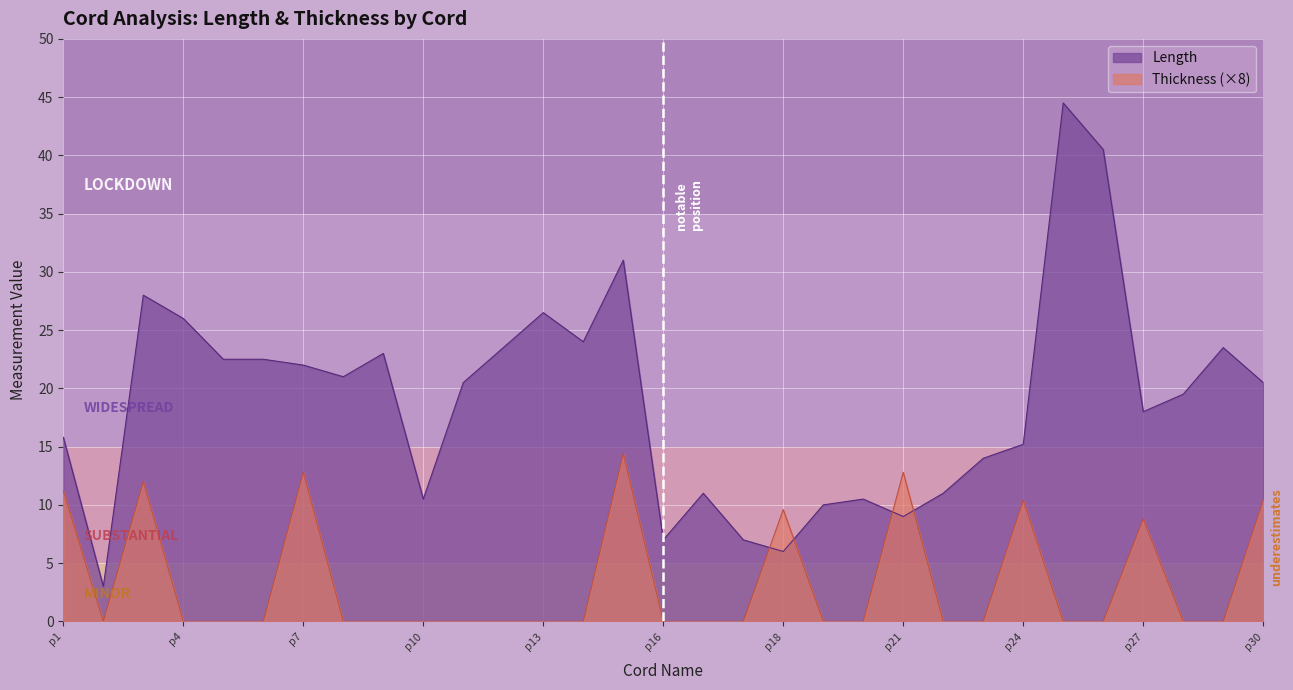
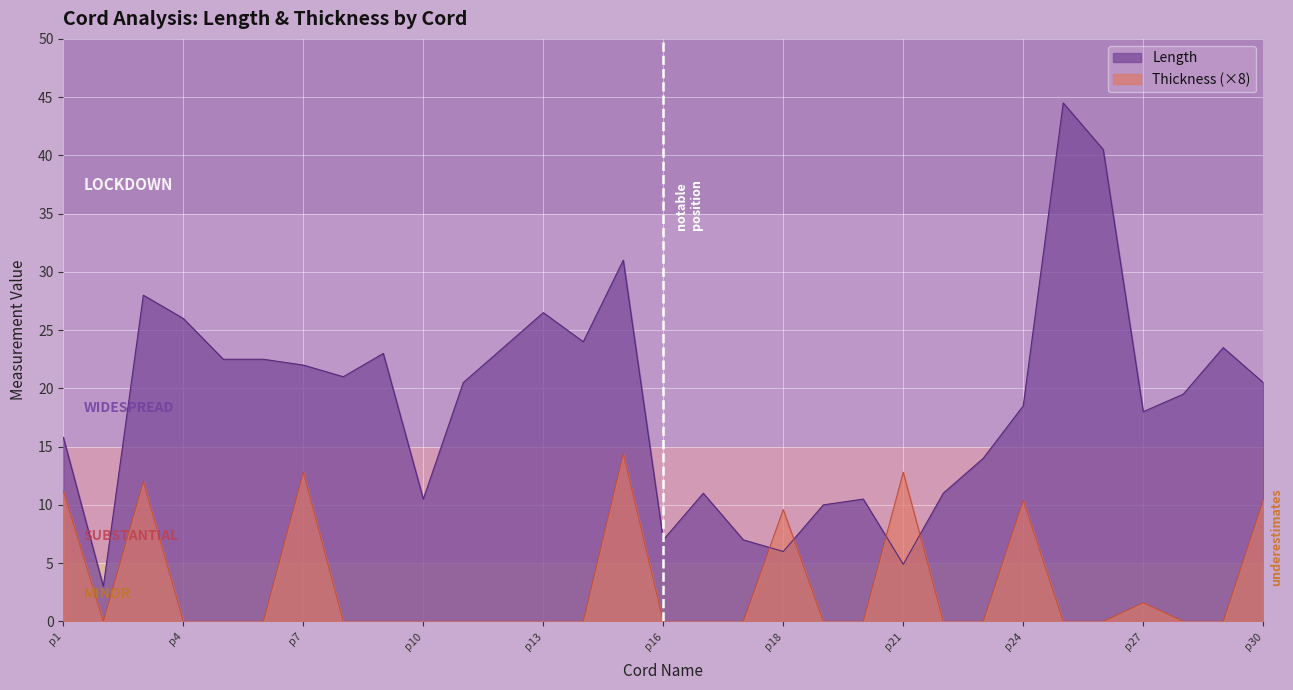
Length, p21: 9.0 -> 4.9
Length, p24: 15.2 -> 18.5
Thickness (×8), p27: 8.8 -> 1.6
